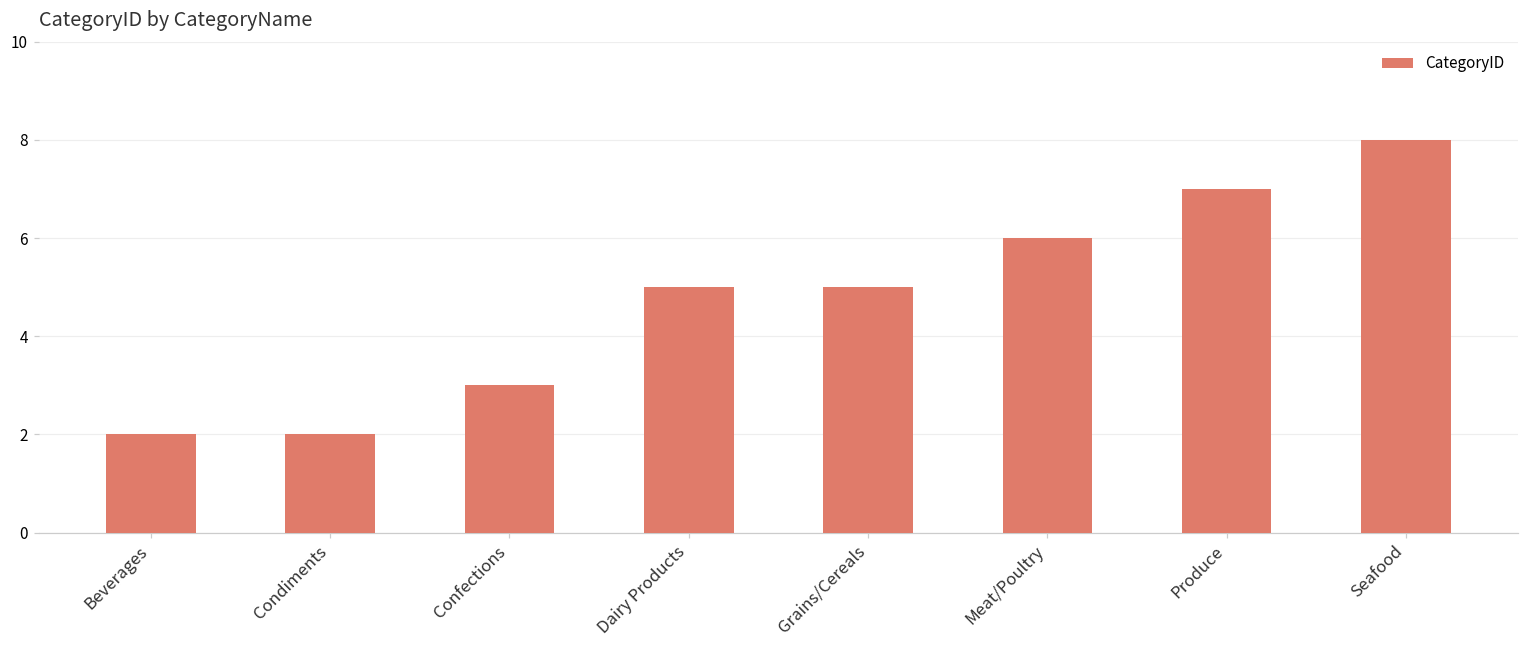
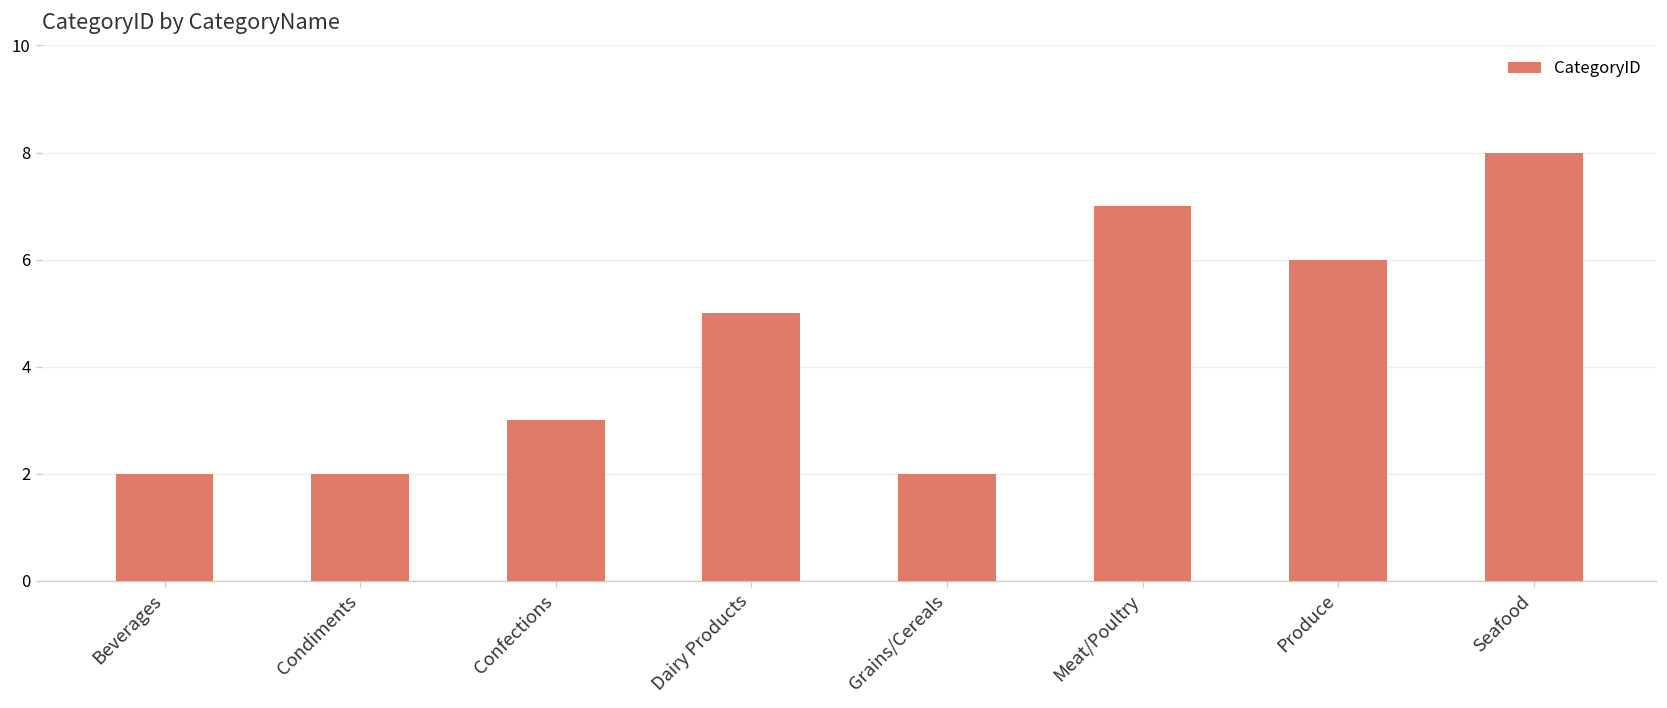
Grains/Cereals: 5 -> 2
Meat/Poultry: 6 -> 7
Produce: 7 -> 6
